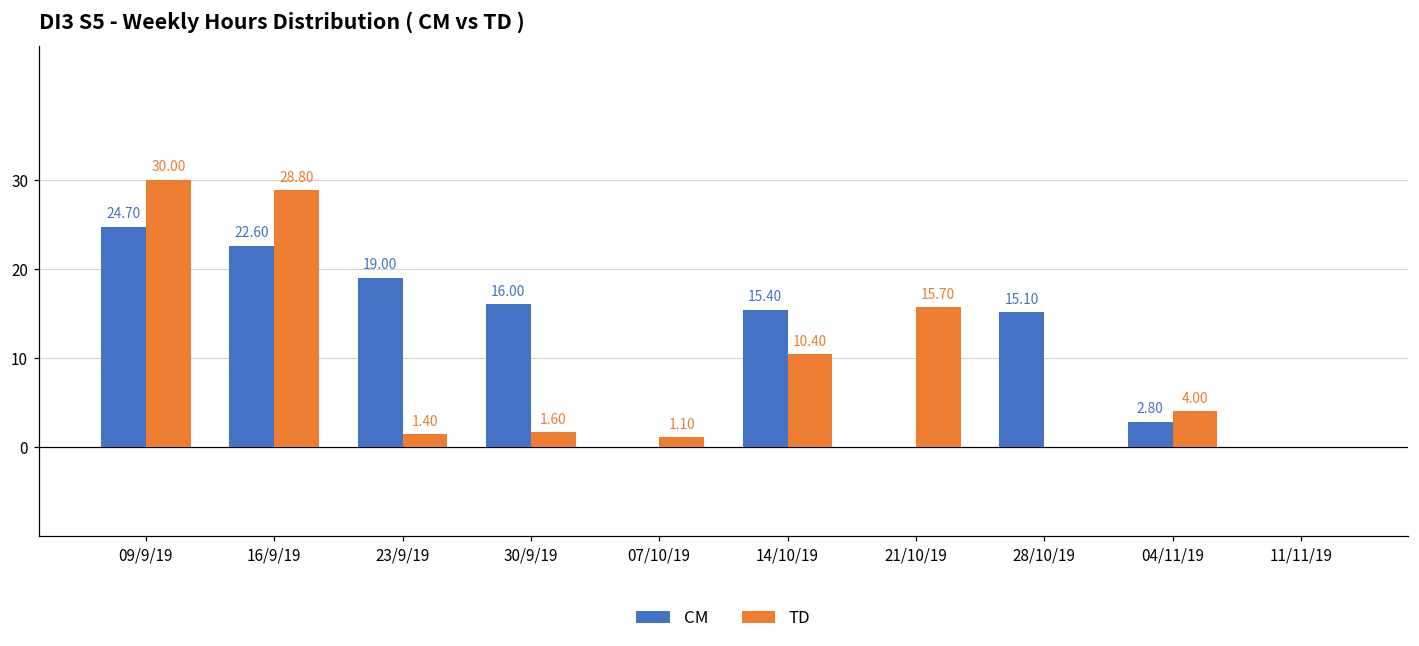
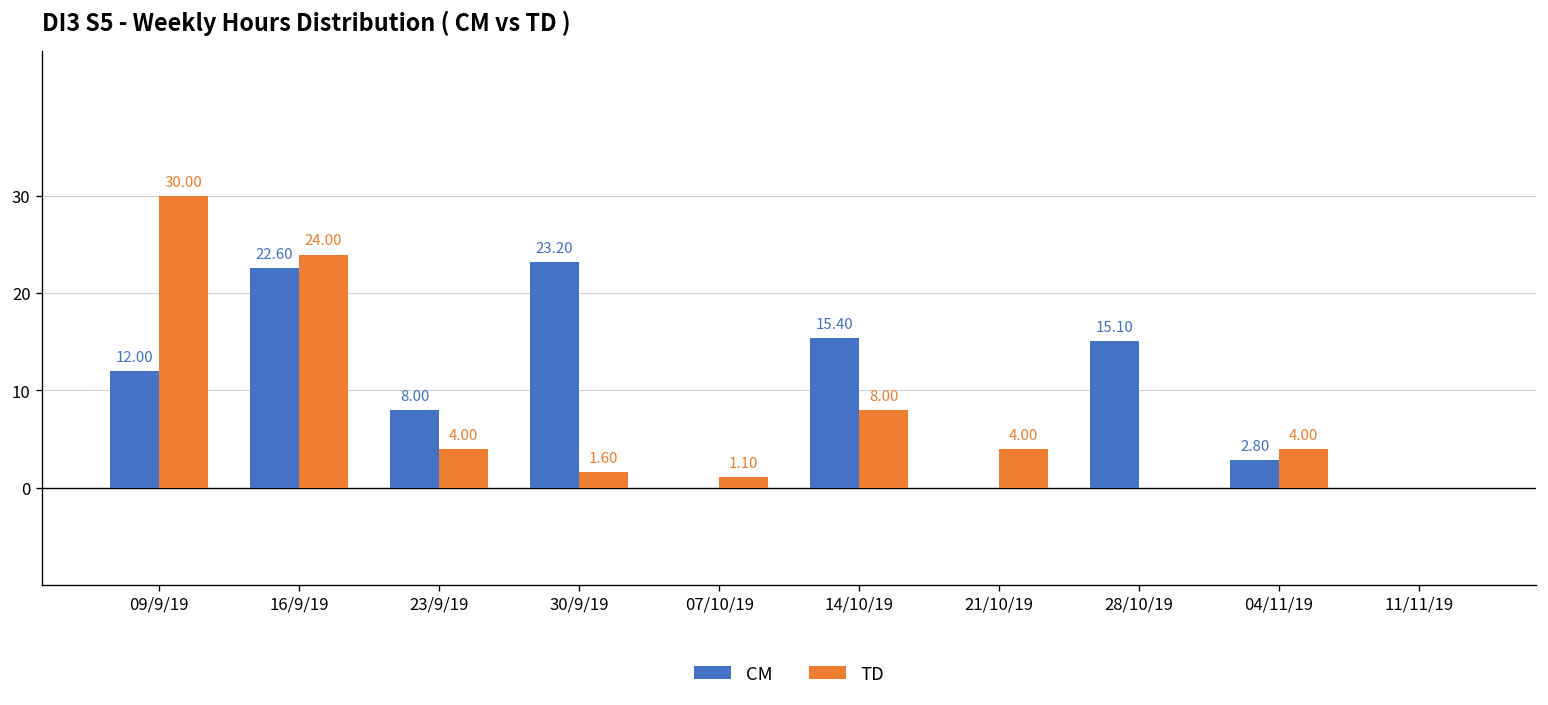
CM, 09/9/19: 24.70 -> 12.00
TD, 16/9/19: 28.80 -> 24.00
CM, 23/9/19: 19.00 -> 8.00
TD, 23/9/19: 1.40 -> 4.00
CM, 30/9/19: 16.00 -> 23.20
TD, 14/10/19: 10.40 -> 8.00
TD, 21/10/19: 15.70 -> 4.00
